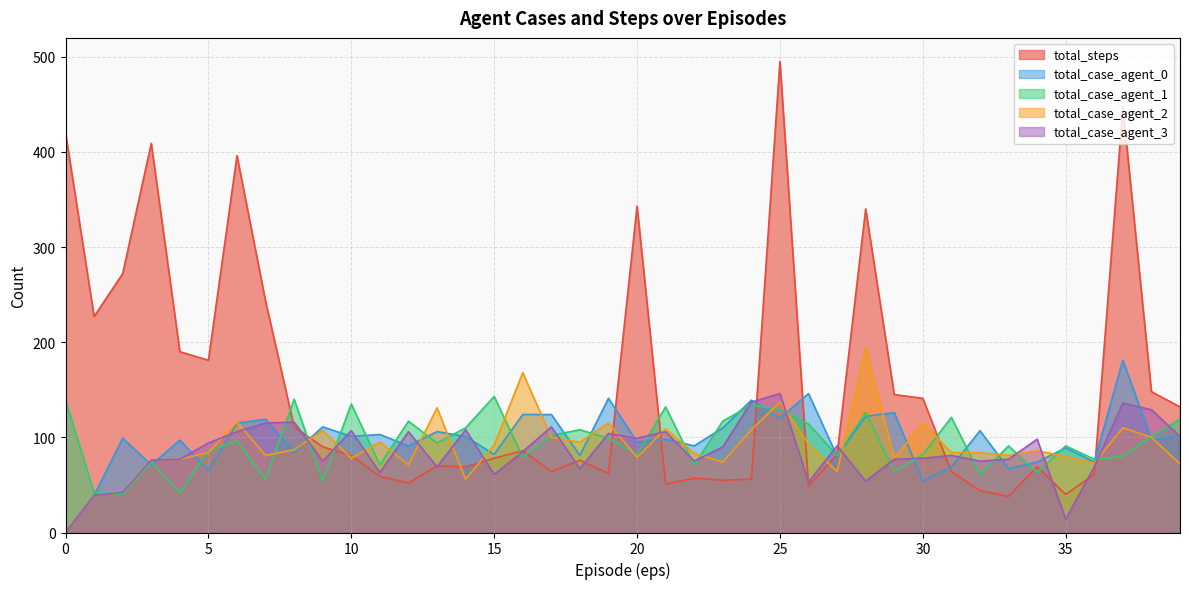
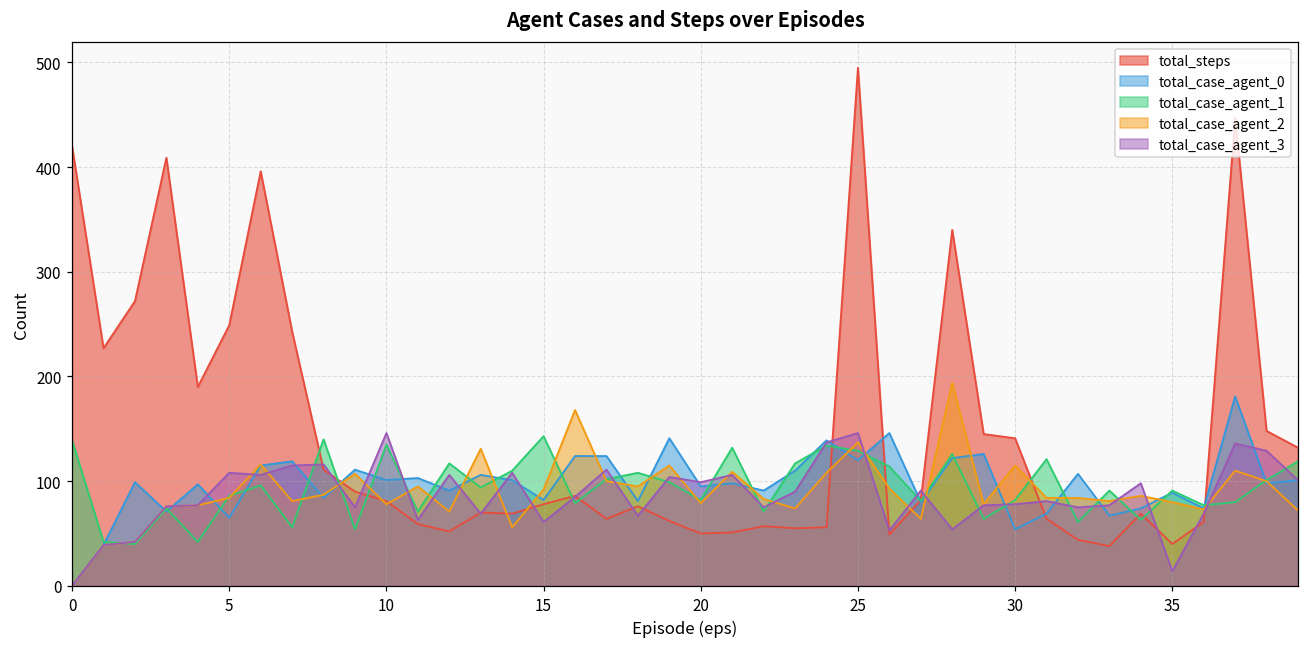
total_steps, 5: 180 -> 250
total_case_agent_3, 5: 90 -> 110
total_case_agent_3, 10: 110 -> 150
total_steps, 20: 340 -> 50
